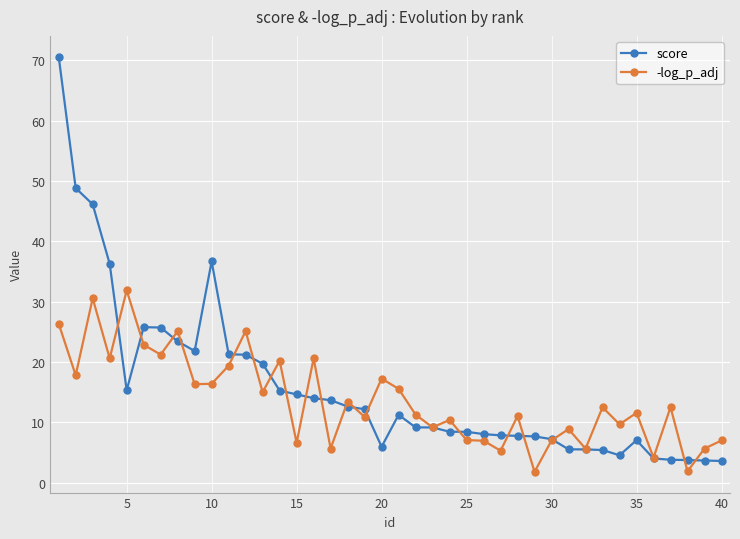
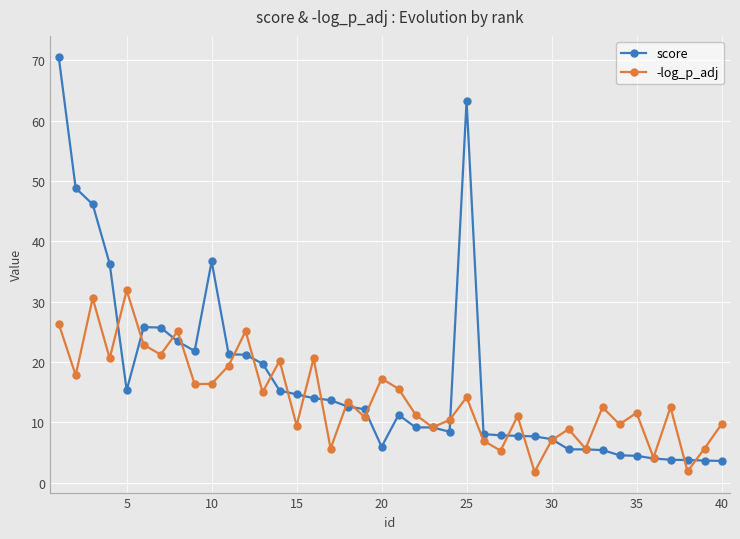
-log_p_adj, 15: 7 -> 9
score, 25: 8 -> 63
-log_p_adj, 25: 7 -> 14
score, 35: 7 -> 4
-log_p_adj, 40: 7 -> 10
